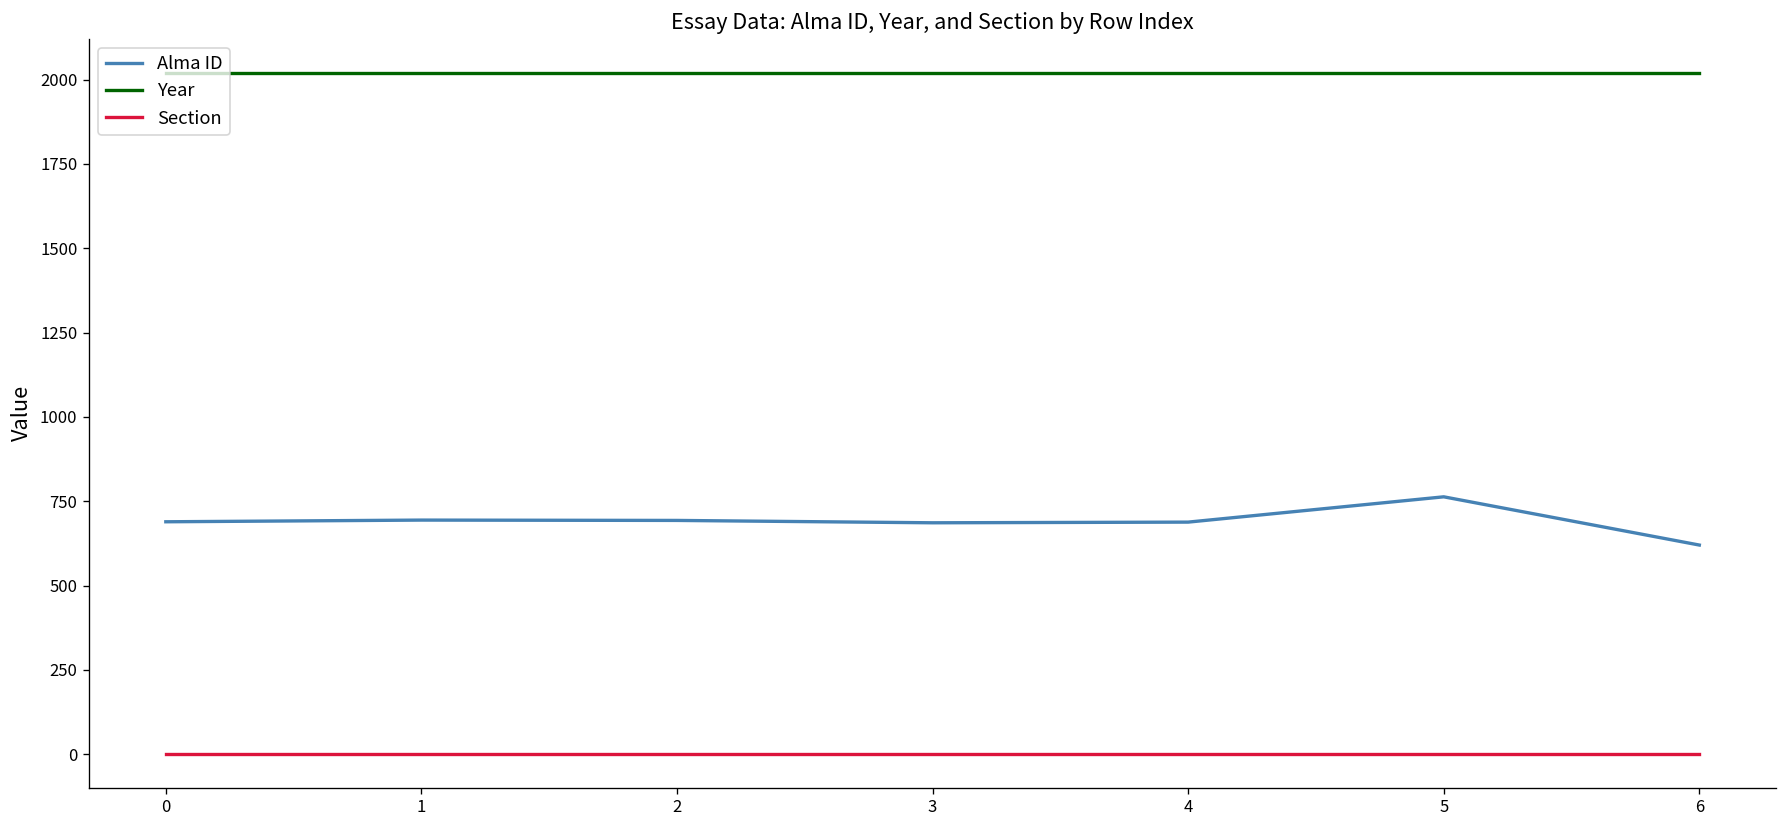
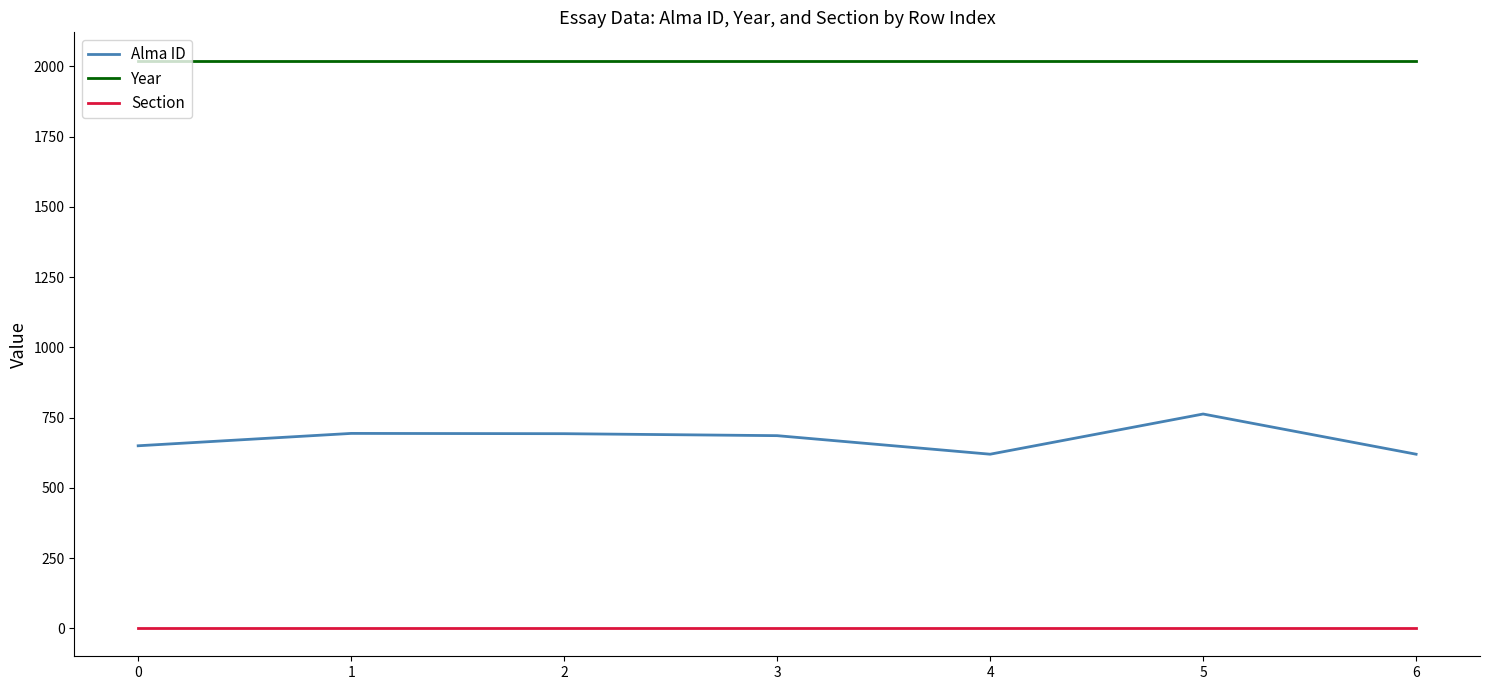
Alma ID, 0: 690 -> 650
Alma ID, 4: 690 -> 620
